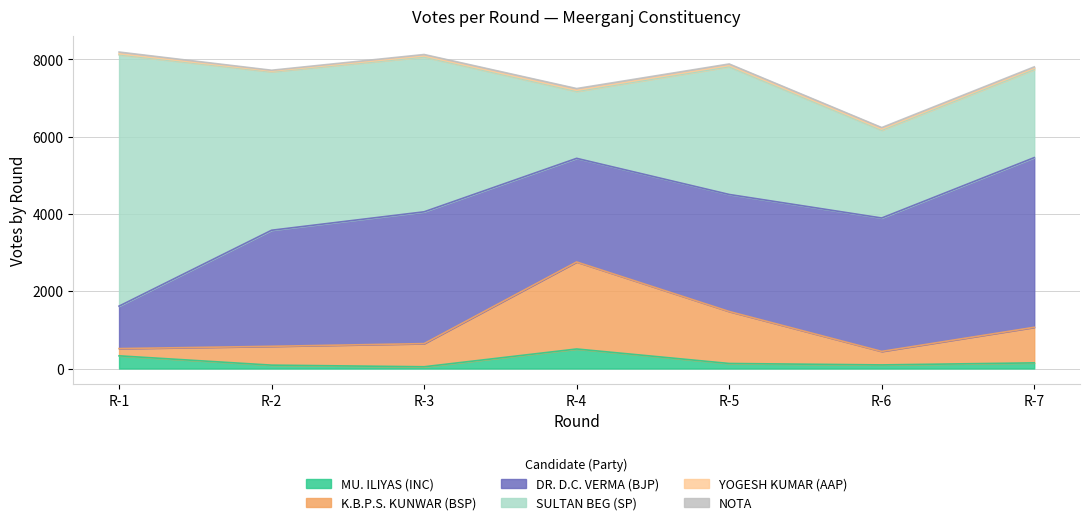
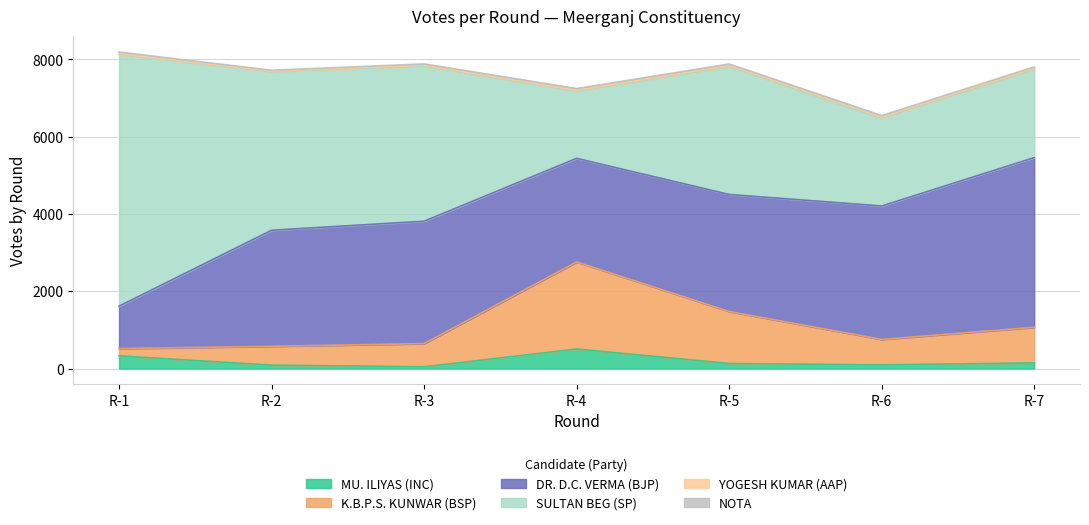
DR. D.C. VERMA (BJP), R-3: 3400 -> 3200
K.B.P.S. KUNWAR (BSP), R-6: 300 -> 700
